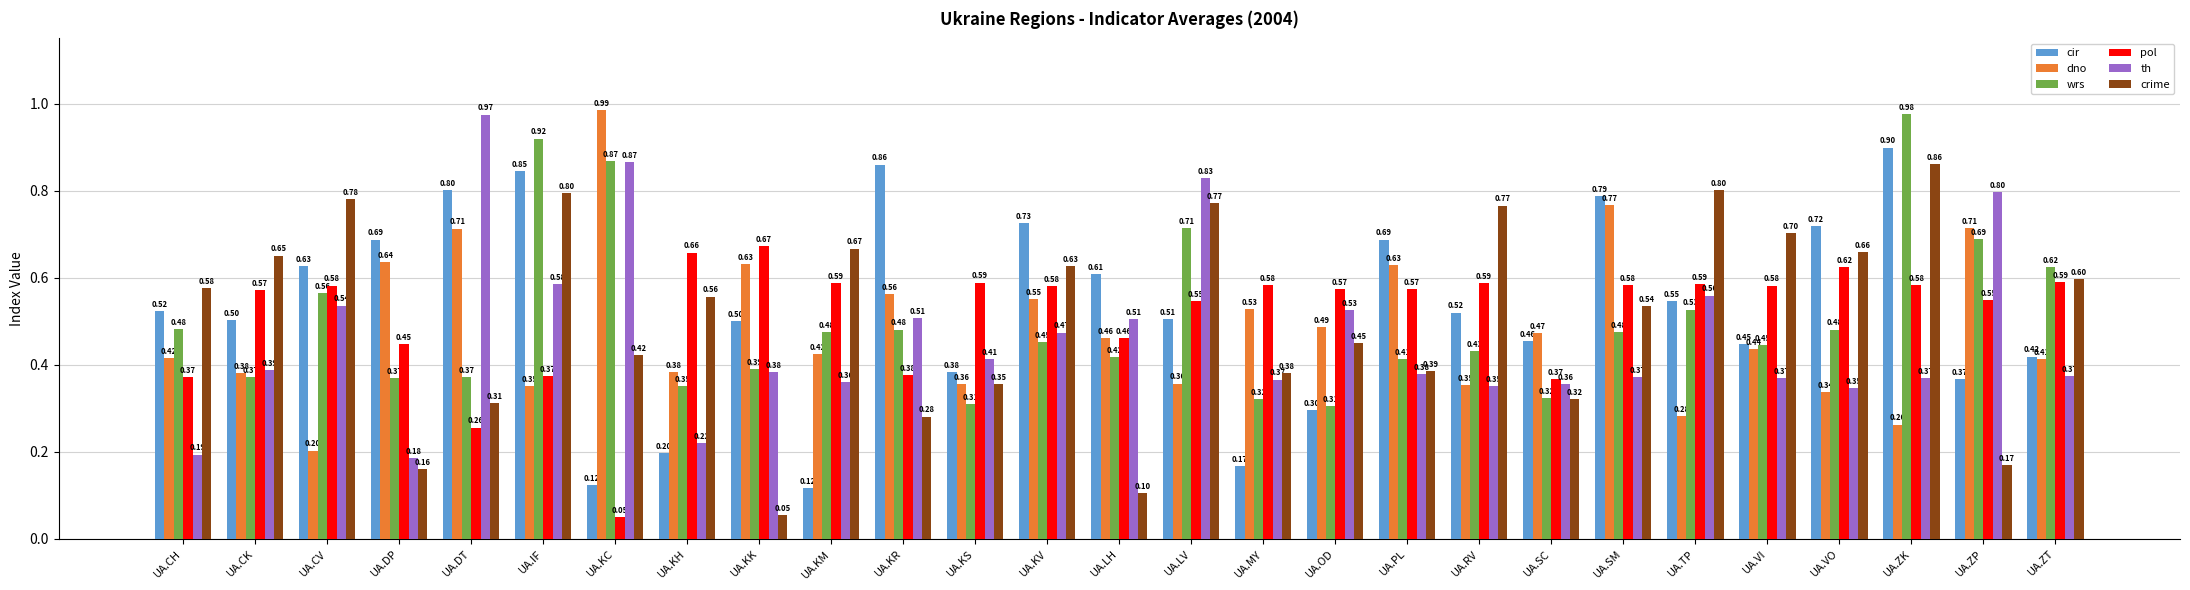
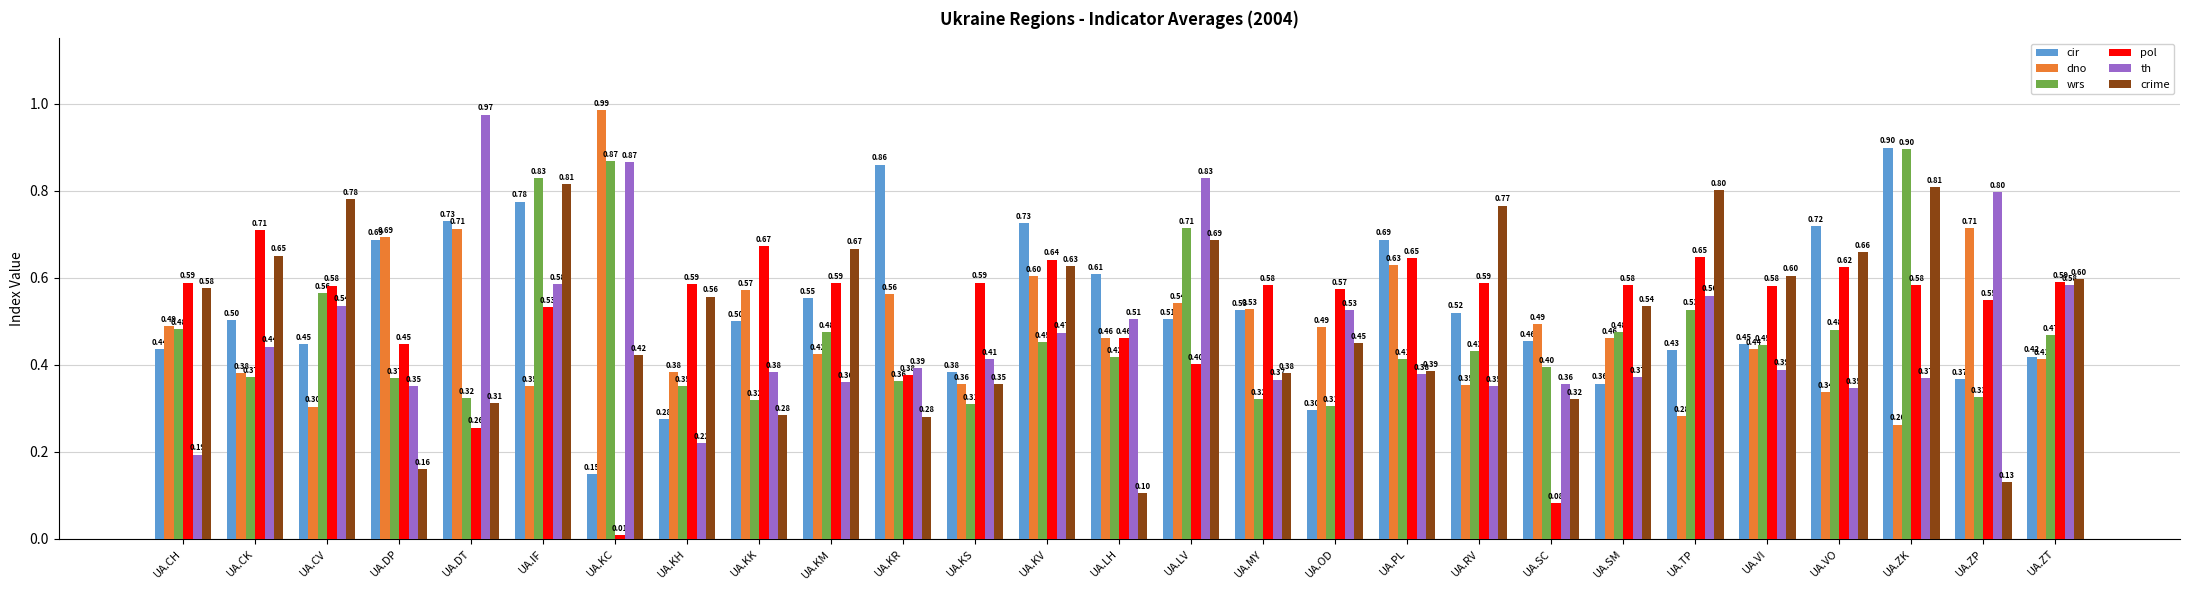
cir, UA.CH: 0.52 -> 0.44
dno, UA.CH: 0.42 -> 0.49
pol, UA.CH: 0.37 -> 0.59
pol, UA.CK: 0.57 -> 0.71
th, UA.CK: 0.39 -> 0.44
cir, UA.CV: 0.63 -> 0.45
dno, UA.CV: 0.20 -> 0.30
dno, UA.DP: 0.64 -> 0.69
th, UA.DP: 0.18 -> 0.35
cir, UA.DT: 0.80 -> 0.73
wrs, UA.DT: 0.37 -> 0.32
cir, UA.IF: 0.85 -> 0.78
wrs, UA.IF: 0.92 -> 0.83
pol, UA.IF: 0.37 -> 0.53
crime, UA.IF: 0.80 -> 0.81
cir, UA.KC: 0.12 -> 0.15
pol, UA.KC: 0.05 -> 0.01
cir, UA.KH: 0.20 -> 0.28
pol, UA.KH: 0.66 -> 0.59
dno, UA.KK: 0.63 -> 0.57
wrs, UA.KK: 0.39 -> 0.32
crime, UA.KK: 0.05 -> 0.28
cir, UA.KM: 0.12 -> 0.55
wrs, UA.KR: 0.48 -> 0.36
th, UA.KR: 0.51 -> 0.39
dno, UA.KV: 0.55 -> 0.60
pol, UA.KV: 0.58 -> 0.64
dno, UA.LV: 0.36 -> 0.54
pol, UA.LV: 0.55 -> 0.40
crime, UA.LV: 0.77 -> 0.69
cir, UA.MY: 0.17 -> 0.53
pol, UA.PL: 0.57 -> 0.65
dno, UA.SC: 0.47 -> 0.49
wrs, UA.SC: 0.32 -> 0.40
pol, UA.SC: 0.37 -> 0.08
cir, UA.SM: 0.79 -> 0.36
dno, UA.SM: 0.77 -> 0.46
cir, UA.TP: 0.55 -> 0.43
pol, UA.TP: 0.59 -> 0.65
th, UA.VI: 0.37 -> 0.39
crime, UA.VI: 0.70 -> 0.60
wrs, UA.ZK: 0.98 -> 0.90
crime, UA.ZK: 0.86 -> 0.81
wrs, UA.ZP: 0.69 -> 0.33
crime, UA.ZP: 0.17 -> 0.13
wrs, UA.ZT: 0.62 -> 0.47
th, UA.ZT: 0.37 -> 0.58
